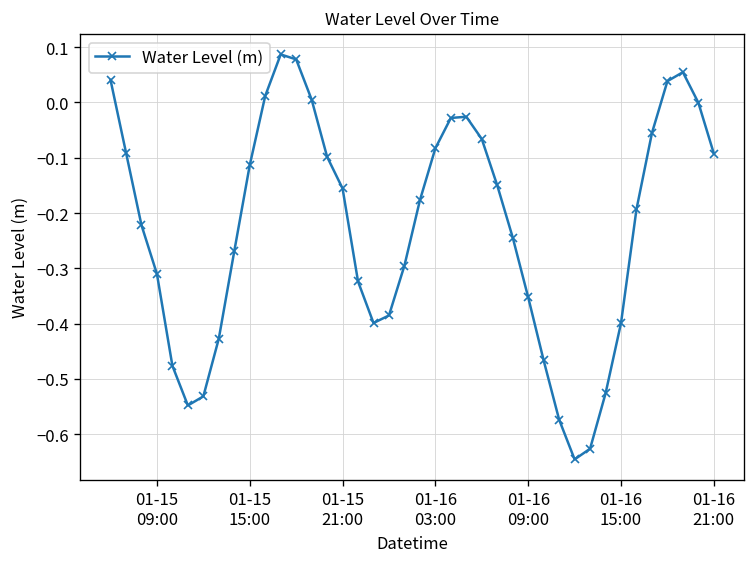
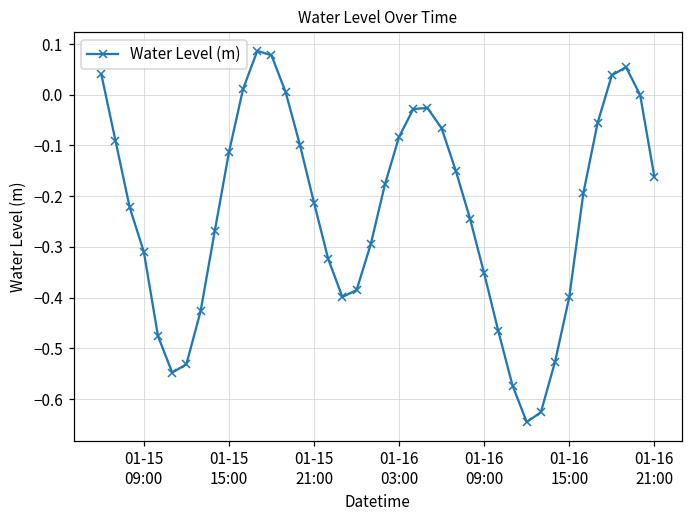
01-15 21:00: -0.16 -> -0.21
01-16 21:00: -0.09 -> -0.16
